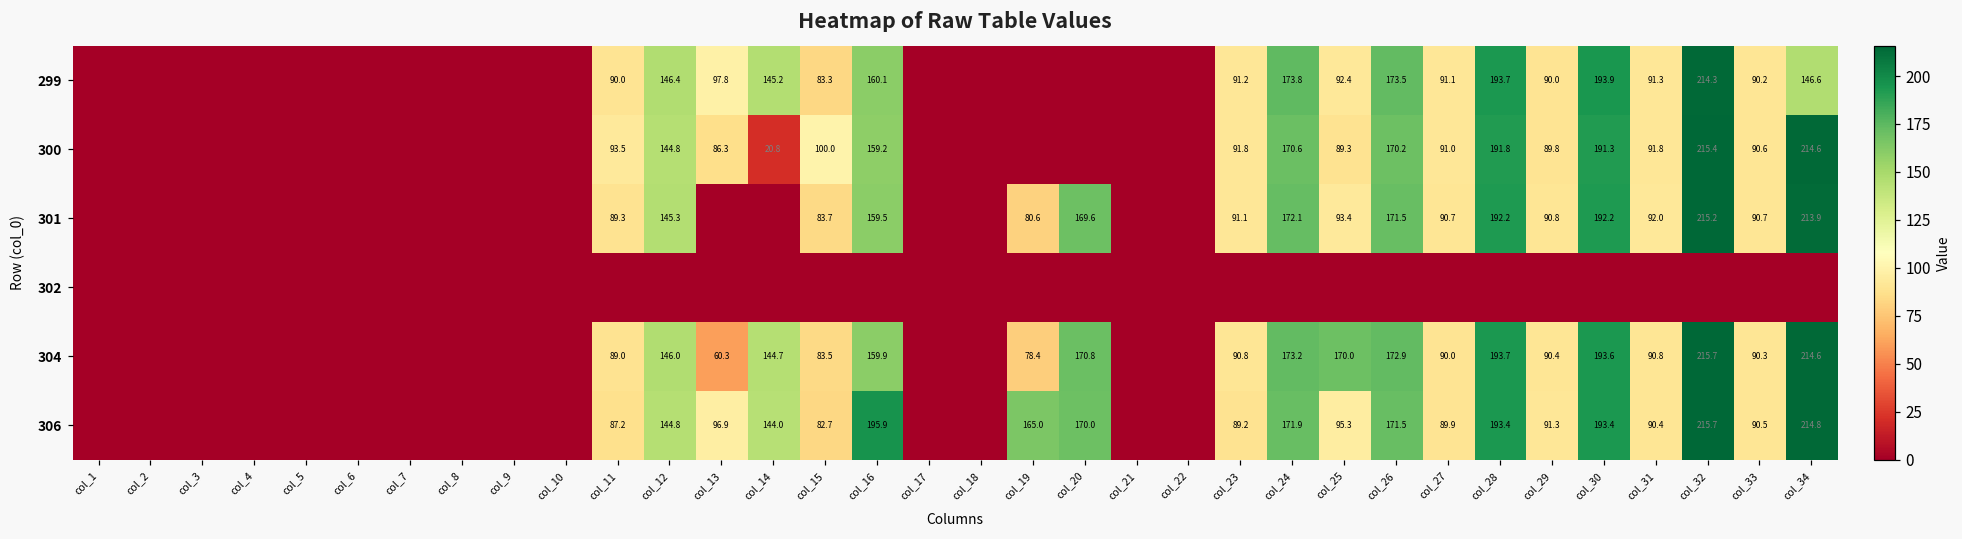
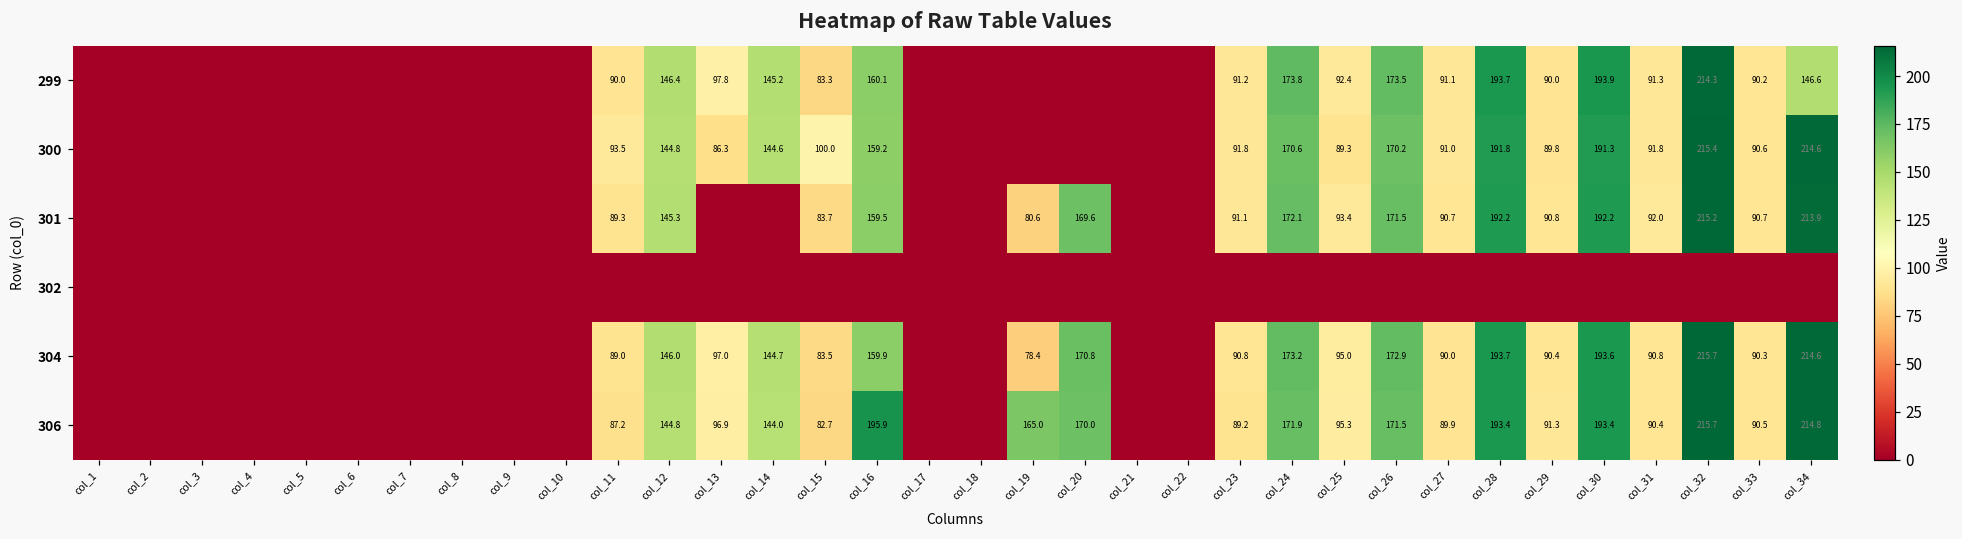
300, col_14: 20.8 -> 144.6
304, col_13: 60.3 -> 97.0
304, col_25: 170.0 -> 95.0
